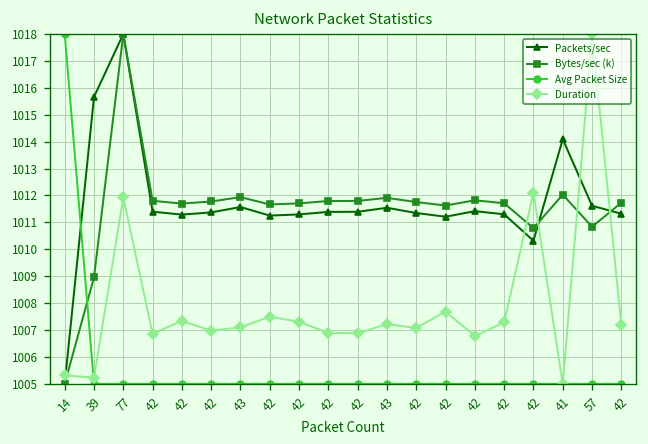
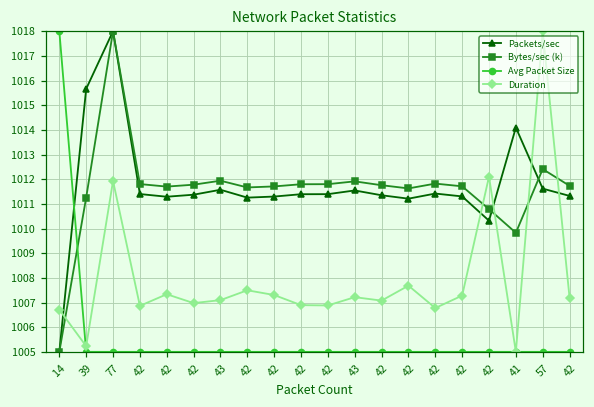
Duration, 14: 1005.3 -> 1006.7
Bytes/sec (k), 39: 1009.0 -> 1011.3
Bytes/sec (k), 41: 1012.0 -> 1009.8
Bytes/sec (k), 57: 1010.8 -> 1012.4
